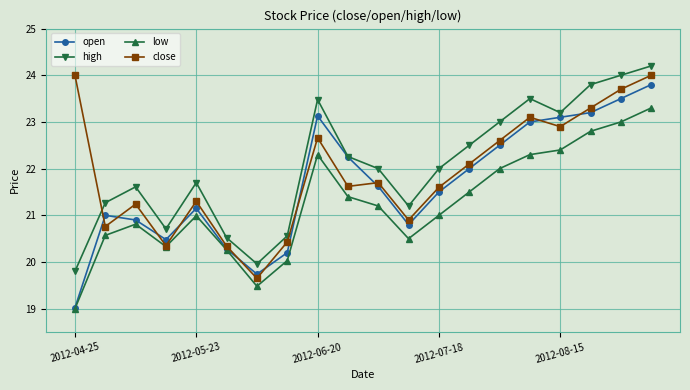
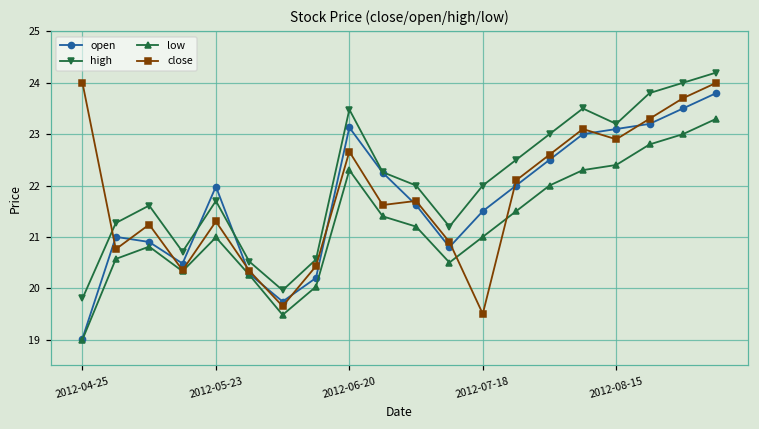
open, 2012-05-23: 21.2 -> 22.0
close, 2012-07-18: 21.6 -> 19.5
